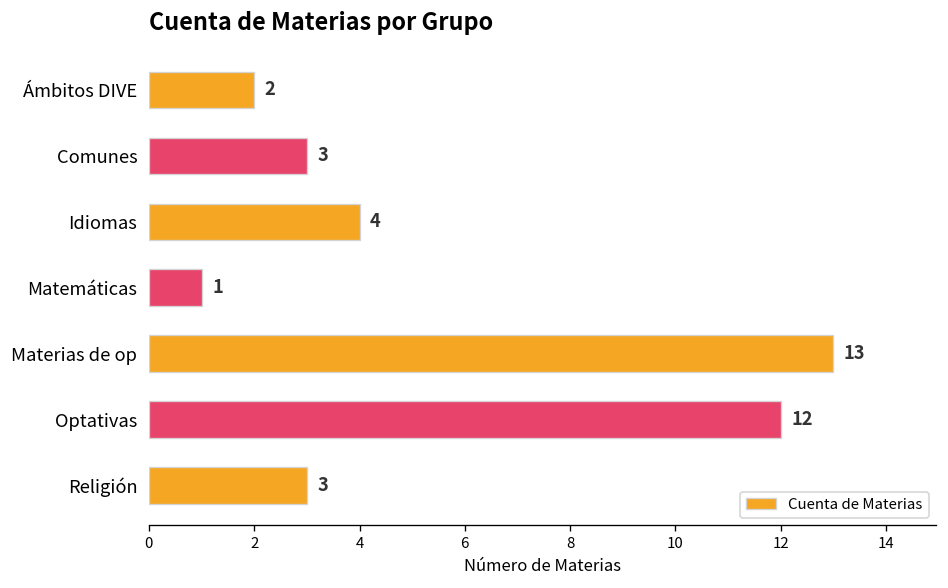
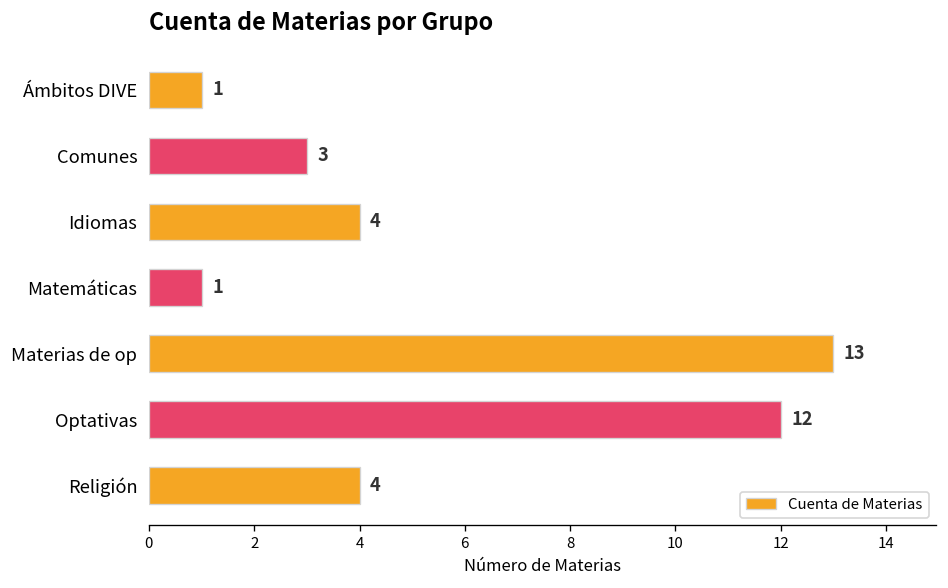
Ámbitos DIVE: 2 -> 1
Religión: 3 -> 4
